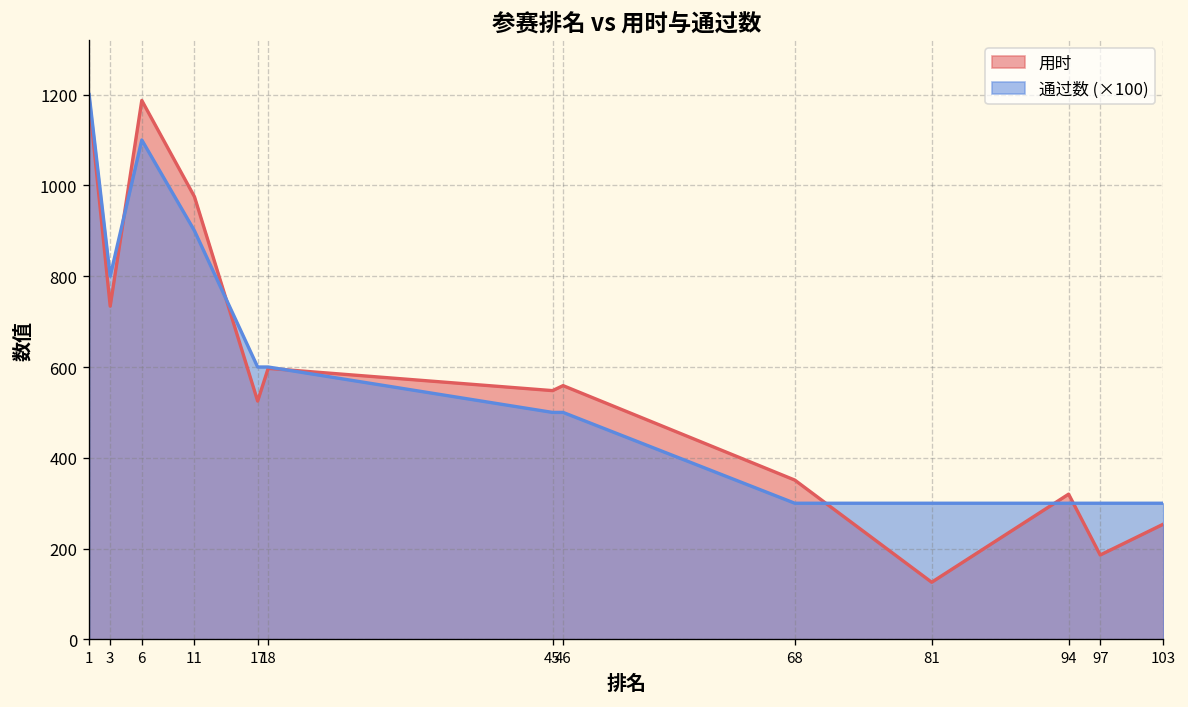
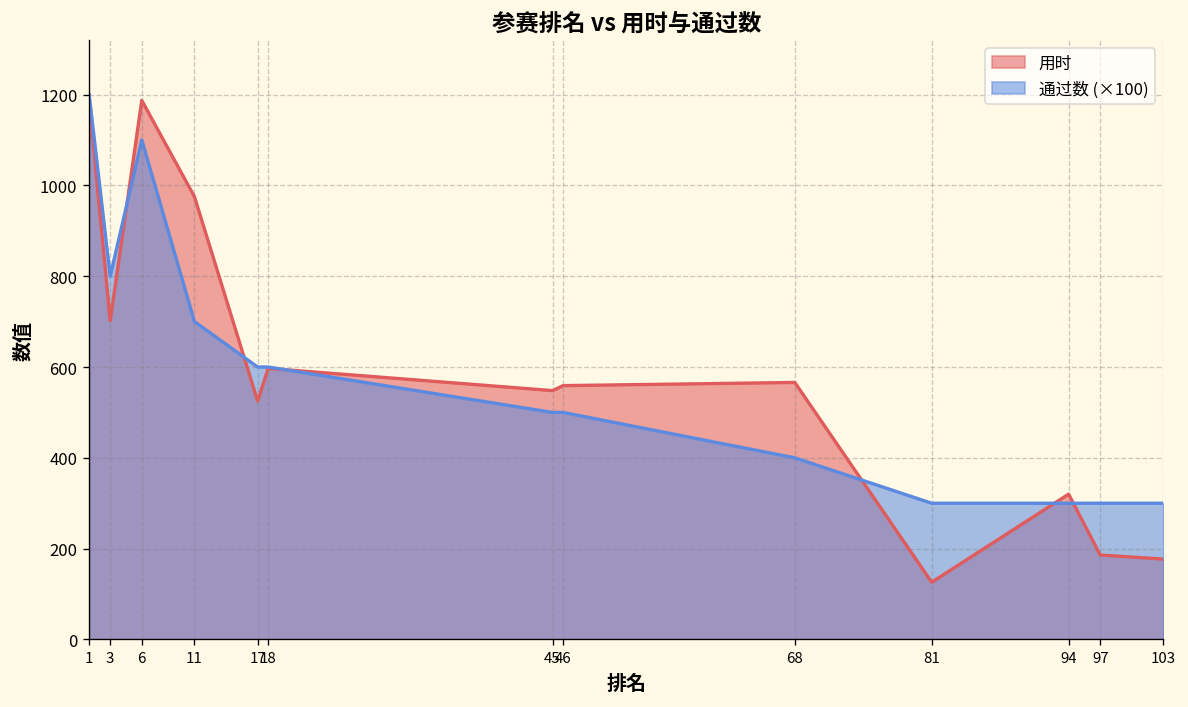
用时, 3: 730 -> 700
通过数 (×100), 11: 900 -> 700
用时, 68: 350 -> 570
通过数 (×100), 68: 300 -> 400
用时, 103: 250 -> 180
